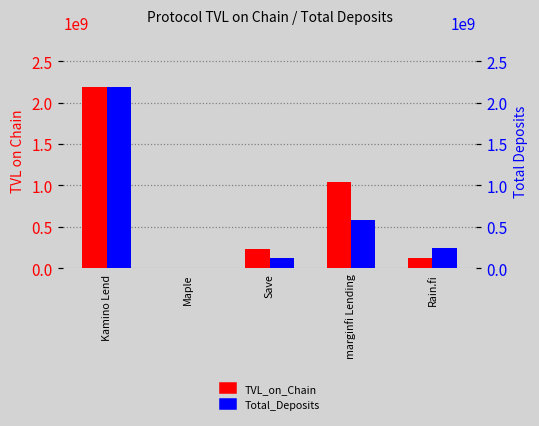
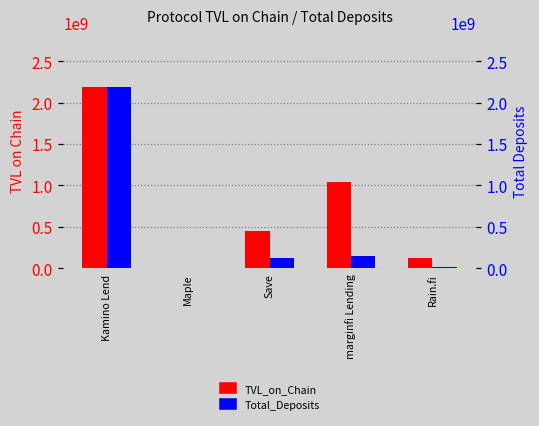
TVL_on_Chain, Save: 200000000 -> 500000000
Total_Deposits, marginfi Lending: 600000000 -> 200000000
Total_Deposits, Rain.fi: 200000000 -> 0
